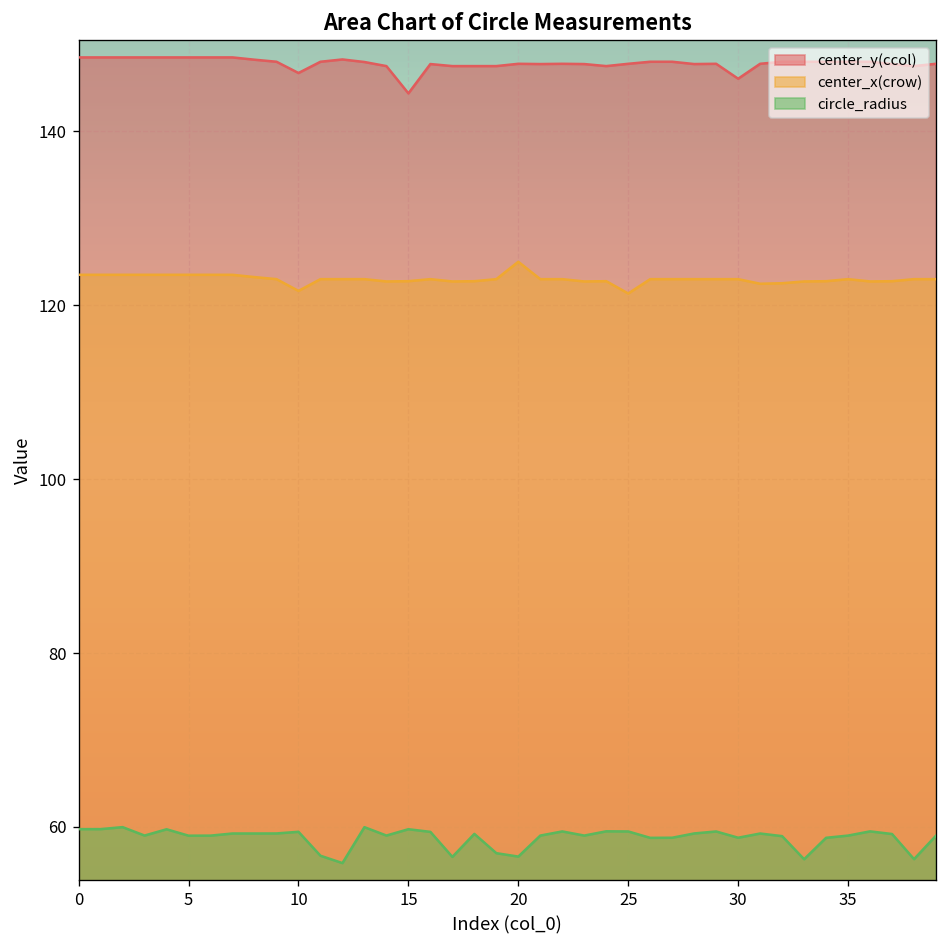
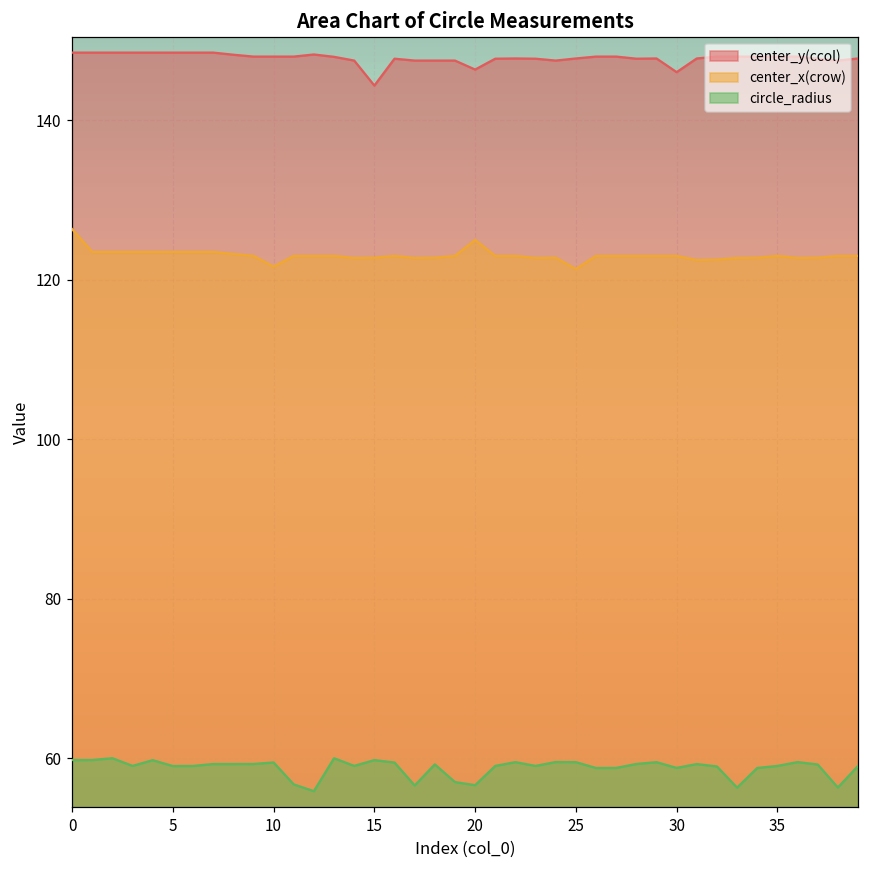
center_x(crow), 0: 124 -> 126
center_y(ccol), 10: 147 -> 148
center_y(ccol), 20: 148 -> 146
